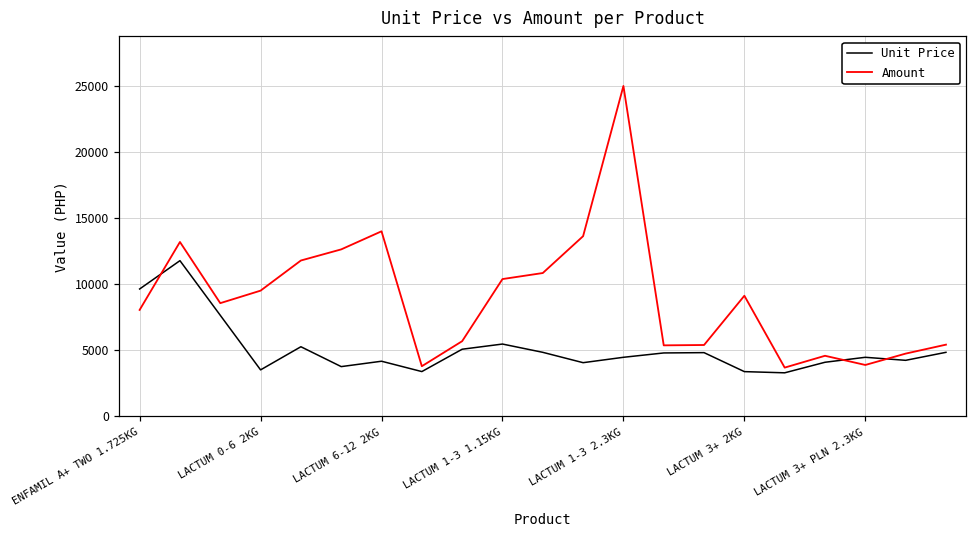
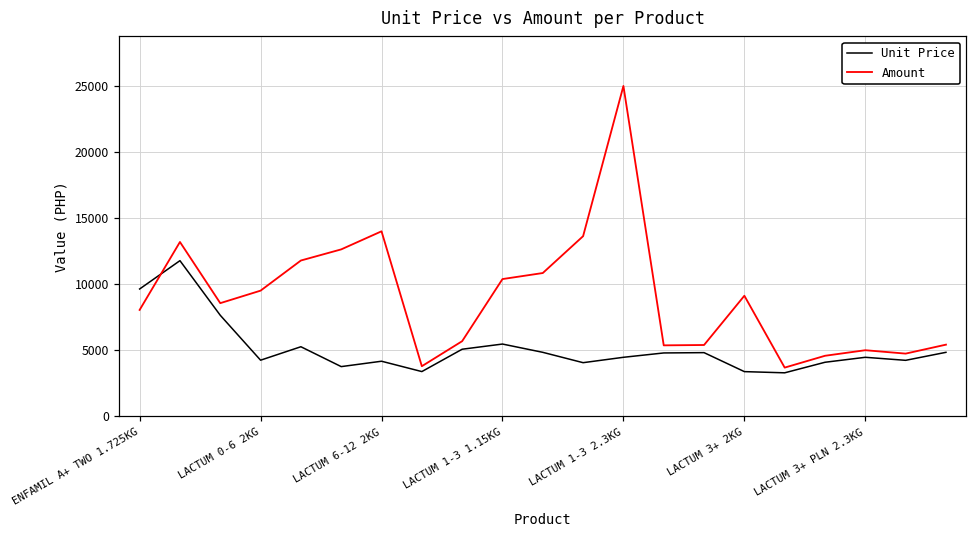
Unit Price, LACTUM 0-6 2KG: 3500 -> 4200
Amount, LACTUM 3+ PLN 2.3KG: 3900 -> 5000
